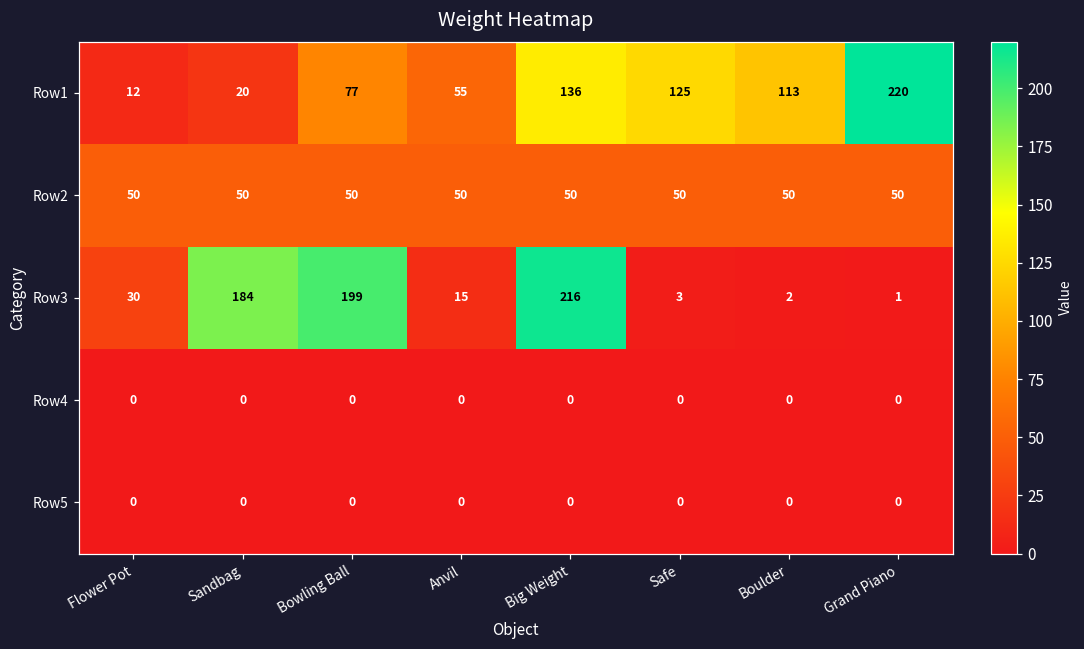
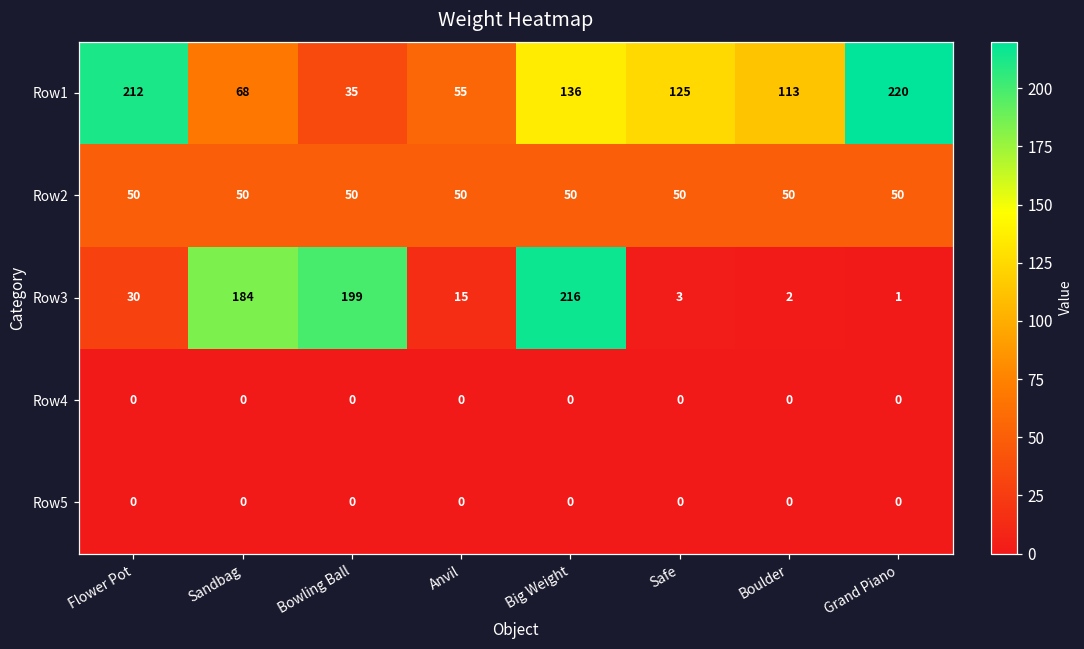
Row1, Flower Pot: 12 -> 212
Row1, Sandbag: 20 -> 68
Row1, Bowling Ball: 77 -> 35
